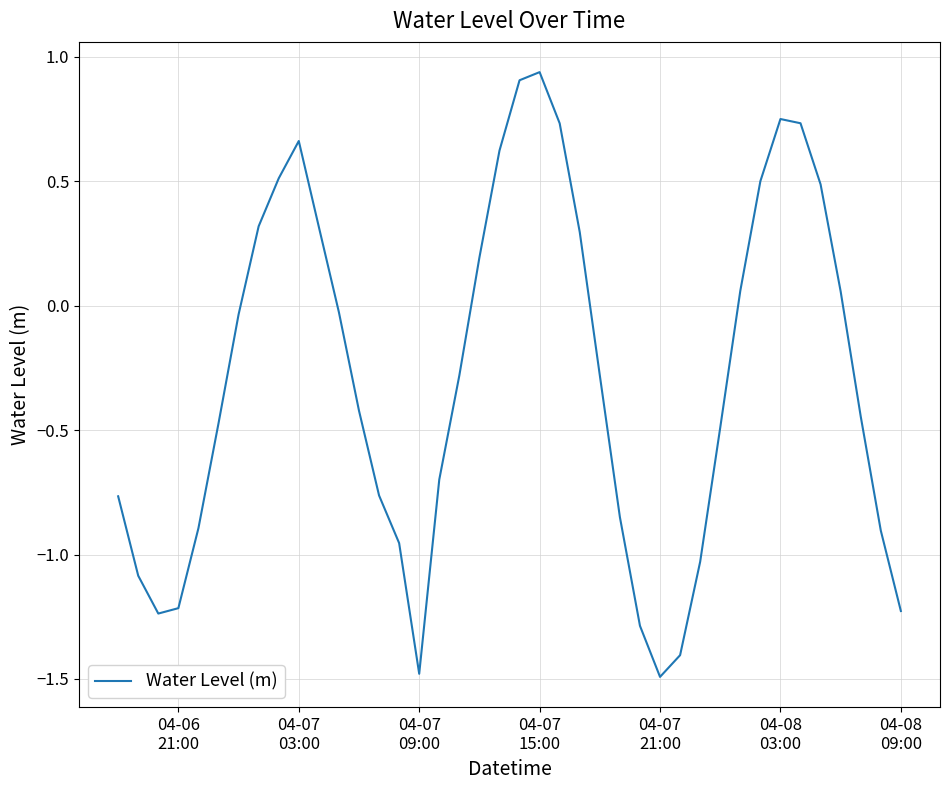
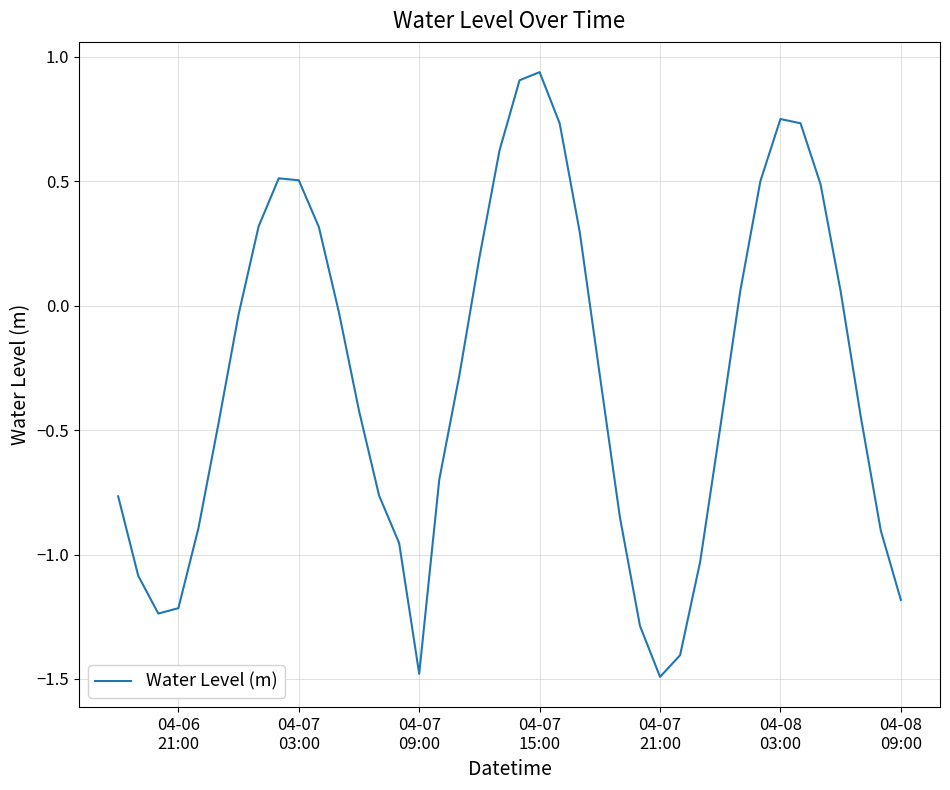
04-07 03:00: 0.66 -> 0.50
04-08 09:00: -1.23 -> -1.18
